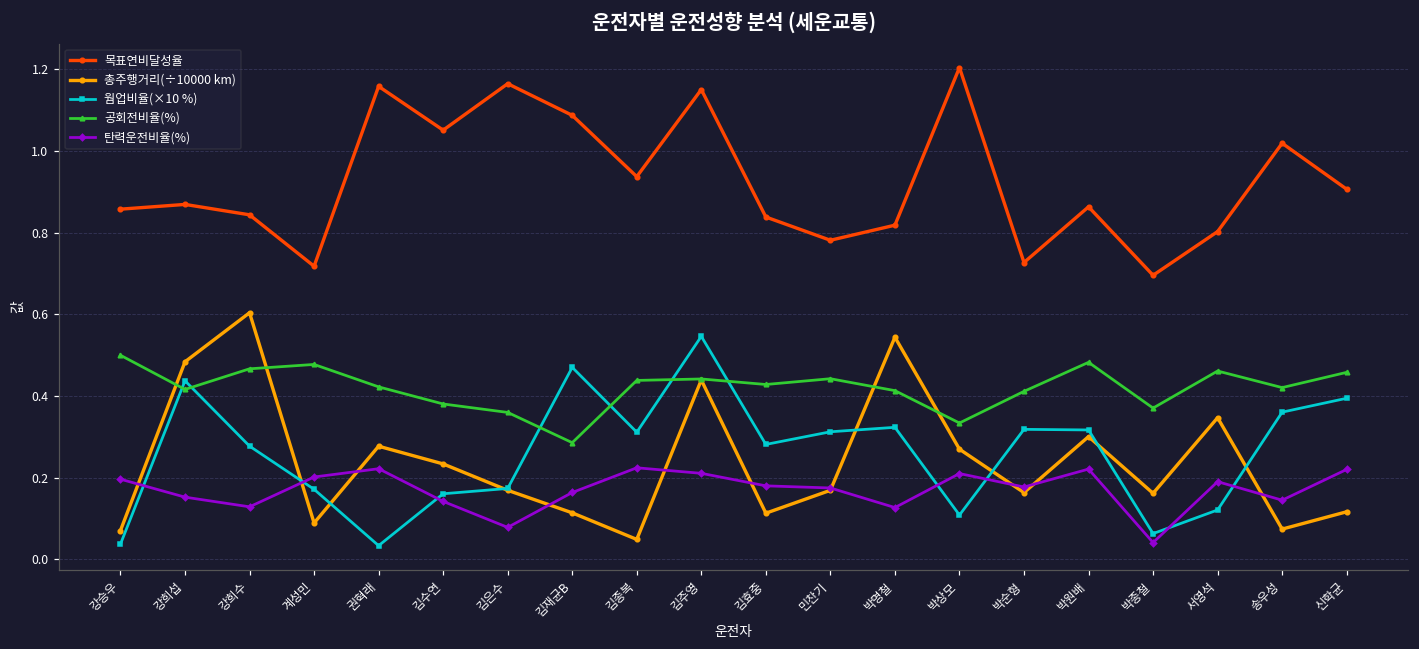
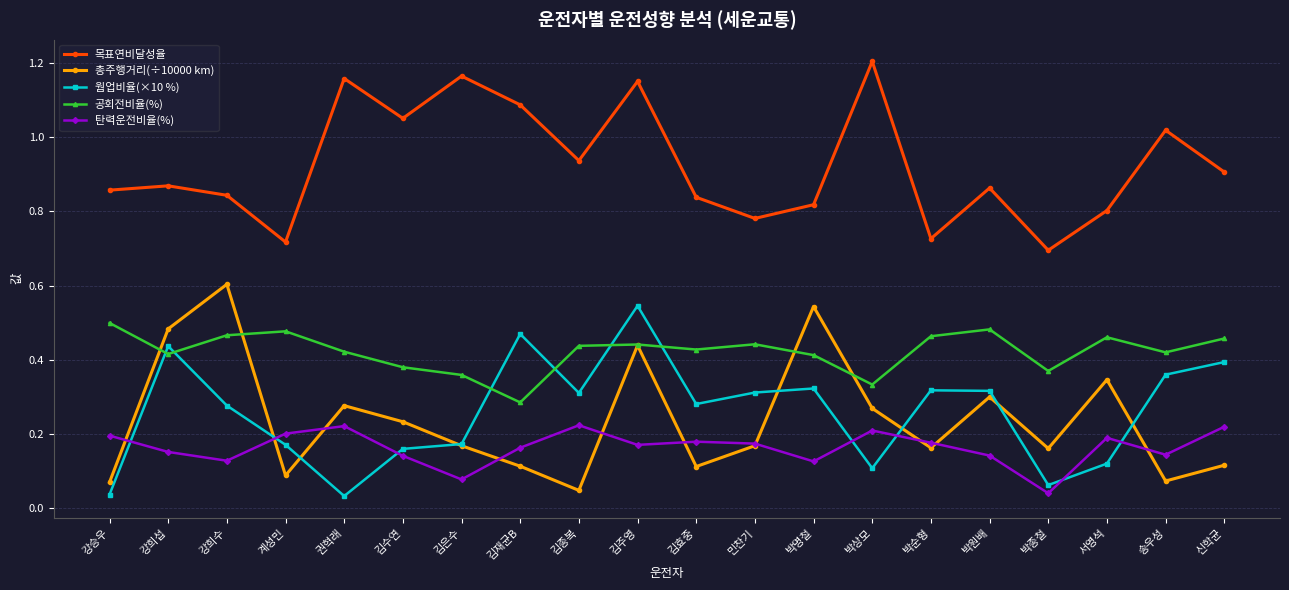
탄력운전비율(%), 김주영: 0.21 -> 0.17
공회전비율(%), 박순형: 0.41 -> 0.46
탄력운전비율(%), 박원배: 0.22 -> 0.14
